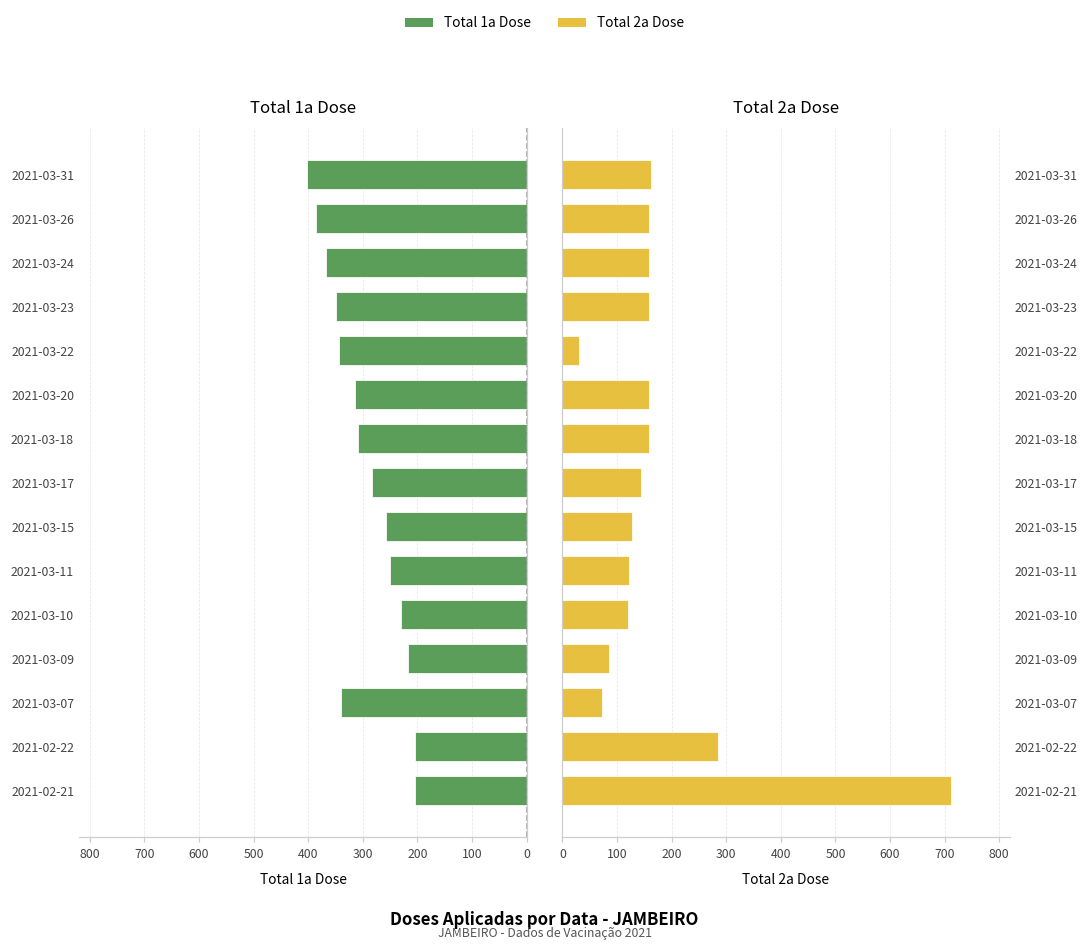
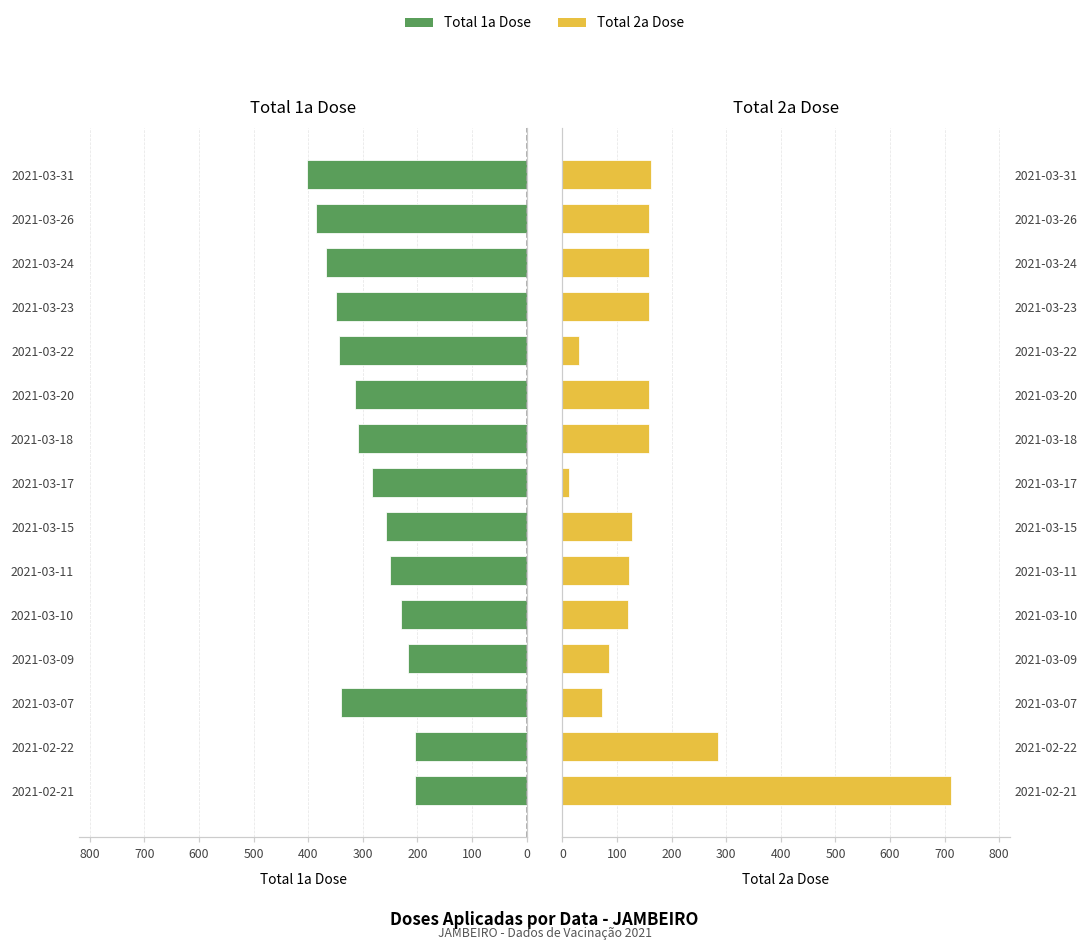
Total 2a Dose, 2021-03-17: 140 -> 10
